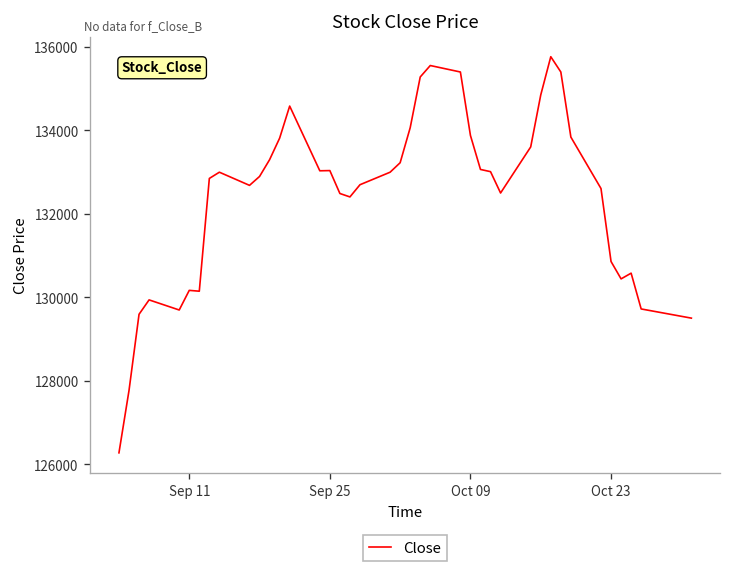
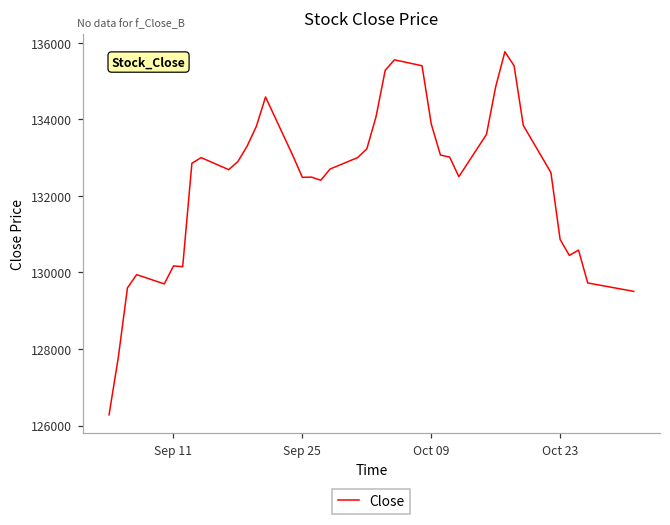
Sep 25: 133000 -> 132500
